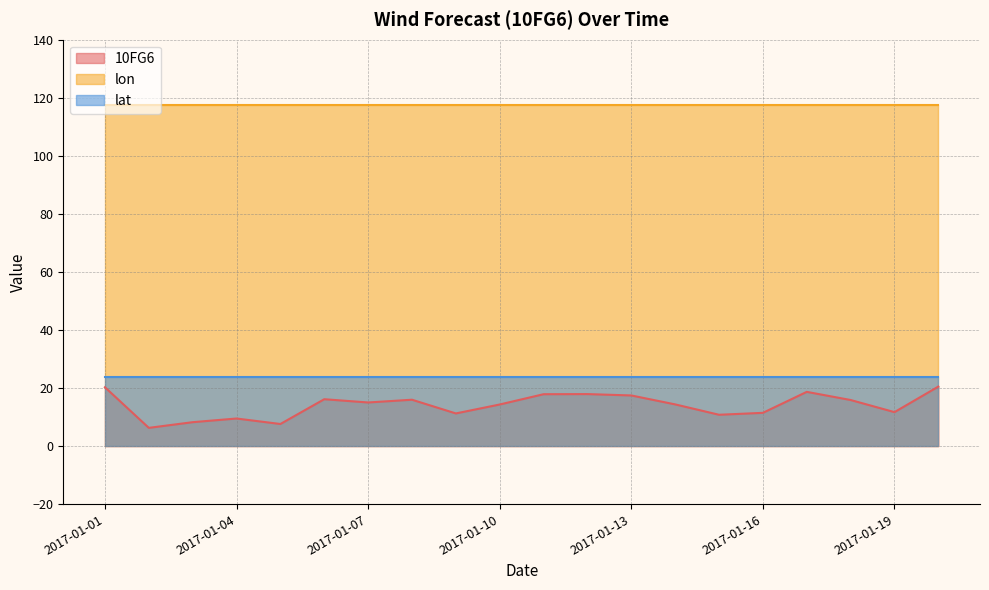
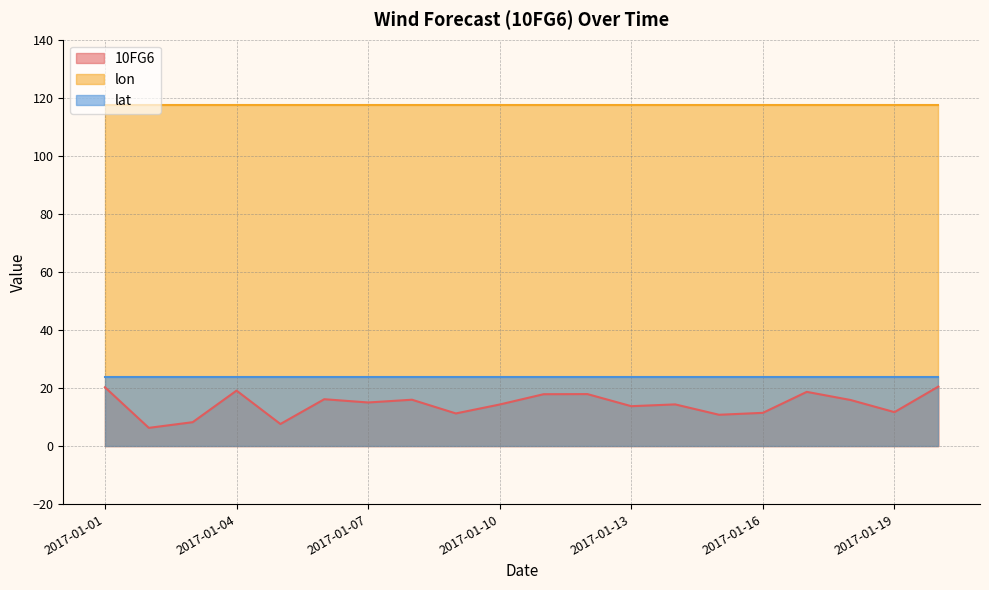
10FG6, 2017-01-04: 10 -> 19
10FG6, 2017-01-13: 17 -> 14
